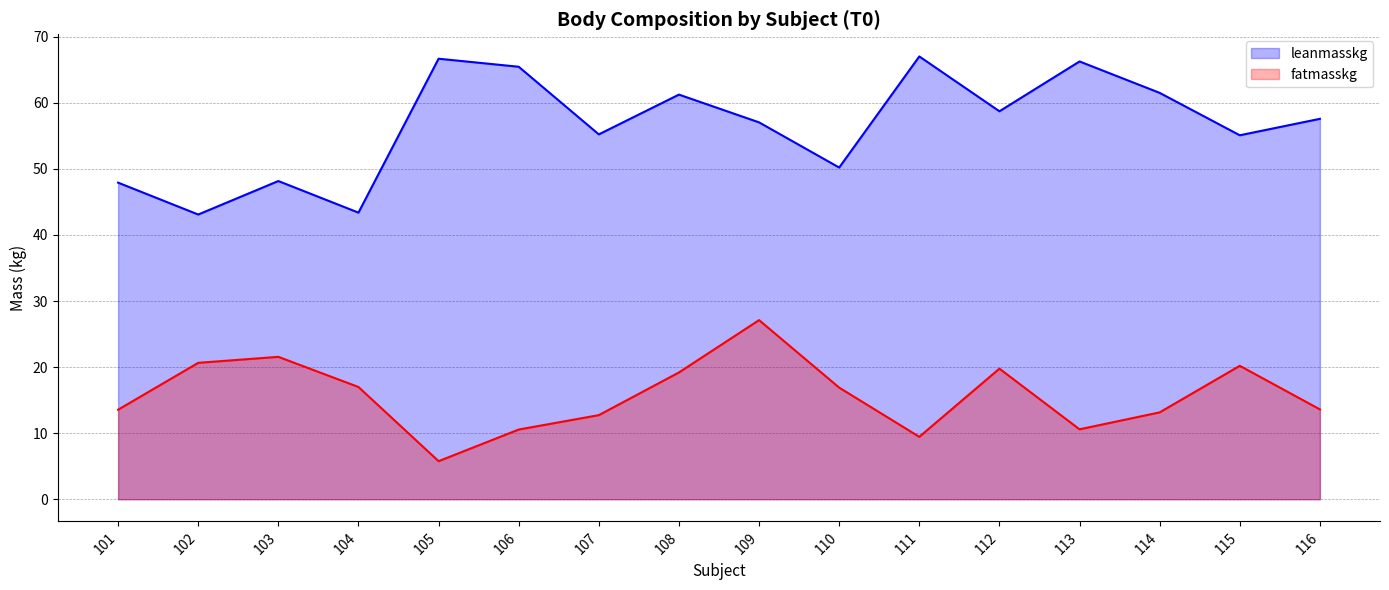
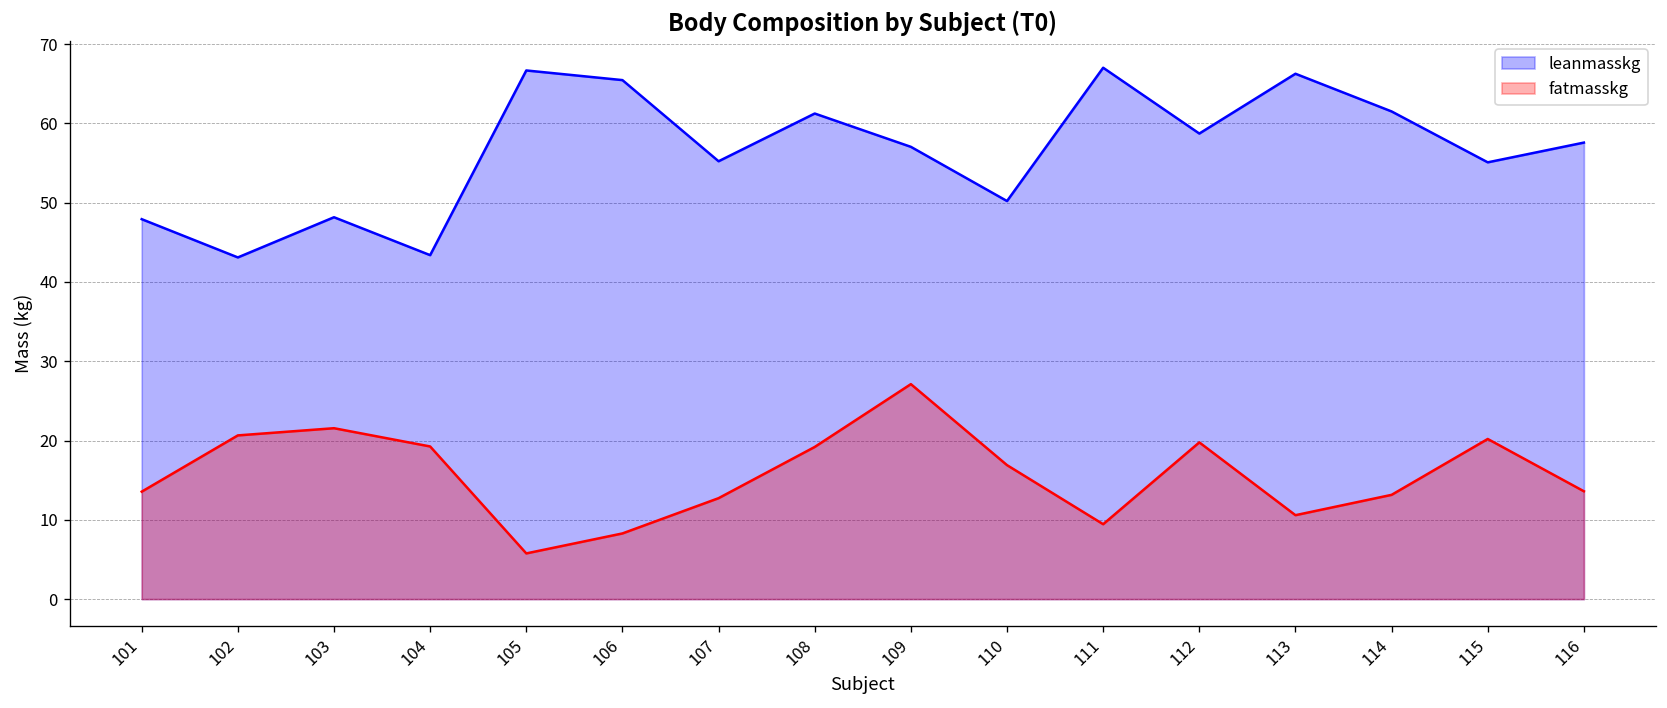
fatmasskg, 104: 17 -> 19
fatmasskg, 106: 11 -> 8
